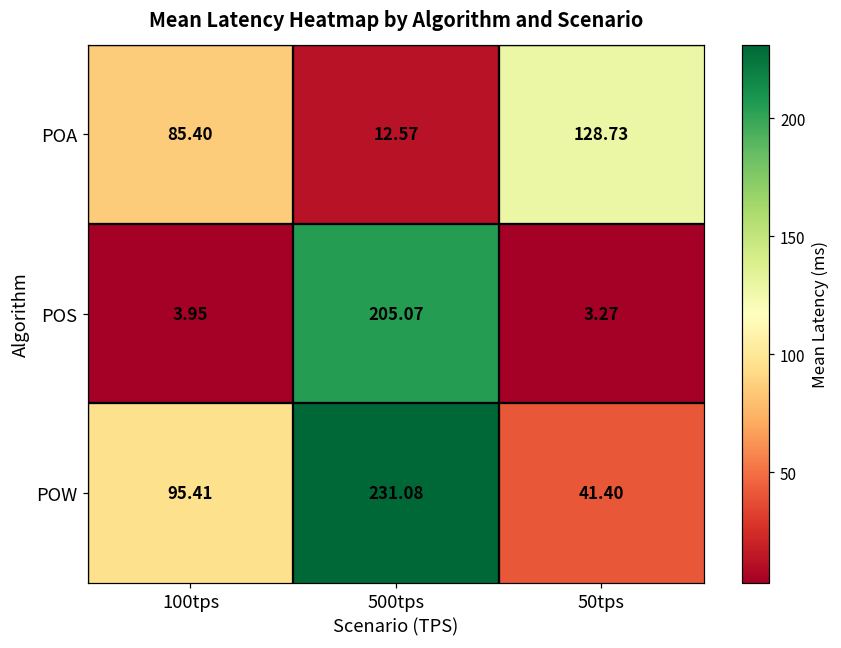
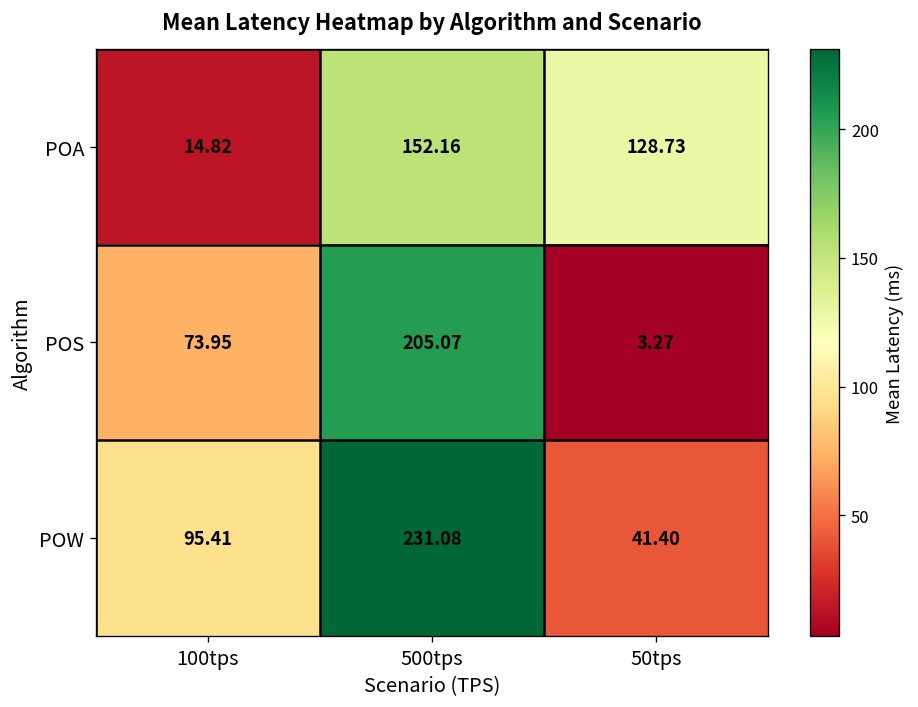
POA, 100tps: 85.40 -> 14.82
POA, 500tps: 12.57 -> 152.16
POS, 100tps: 3.95 -> 73.95
